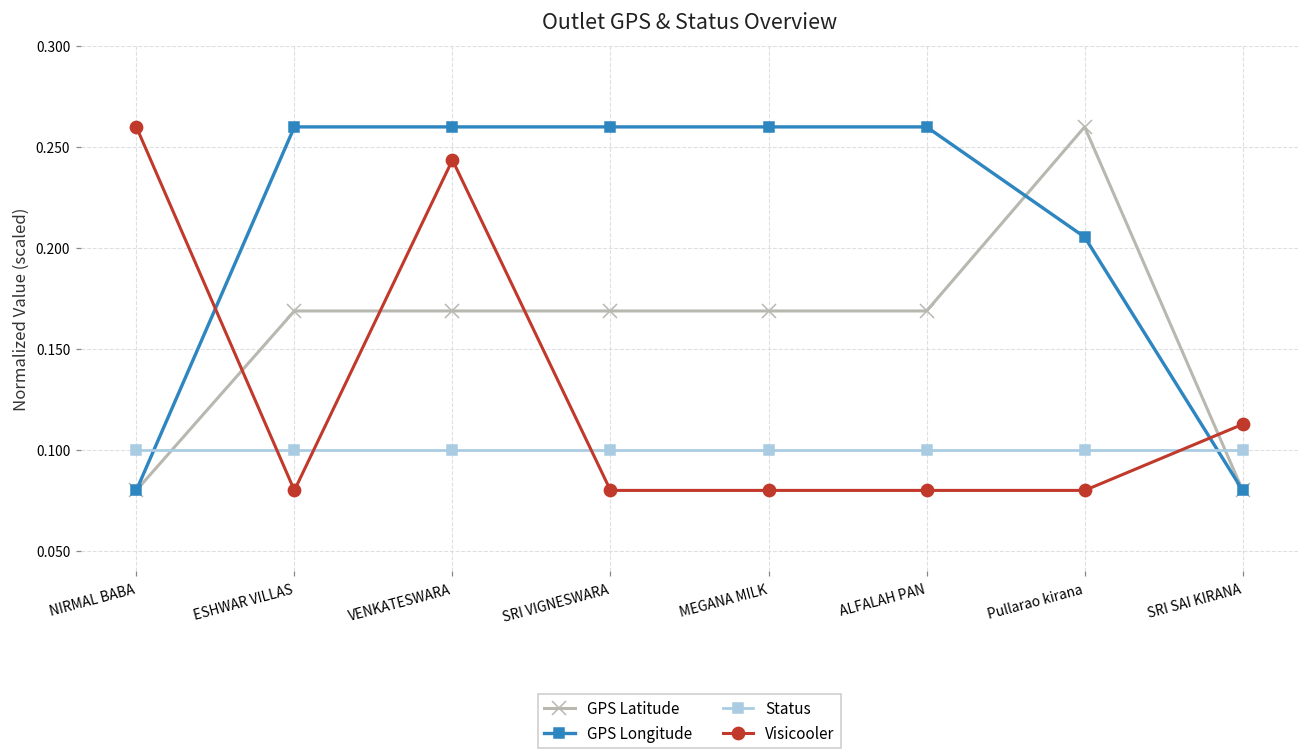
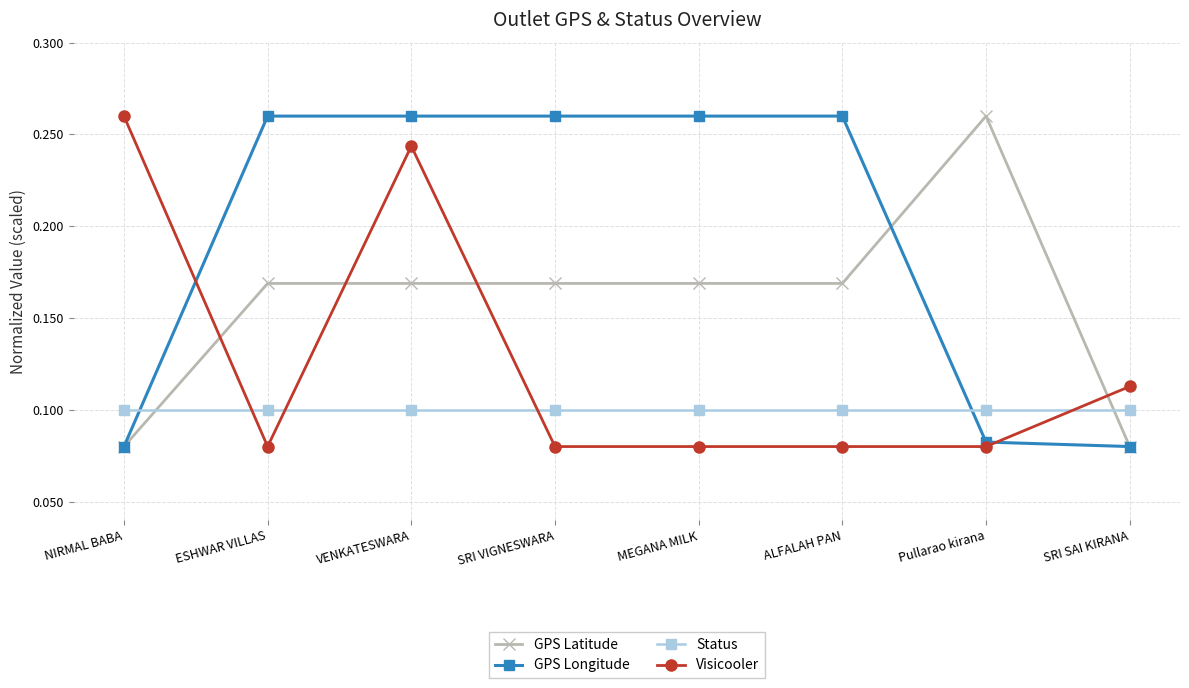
GPS Longitude, Pullarao kirana: 0.205 -> 0.082
